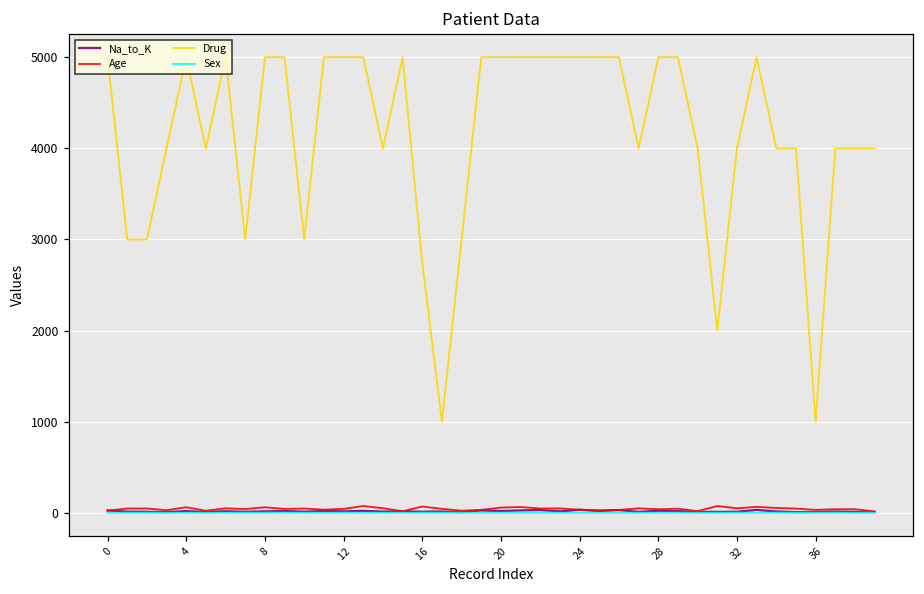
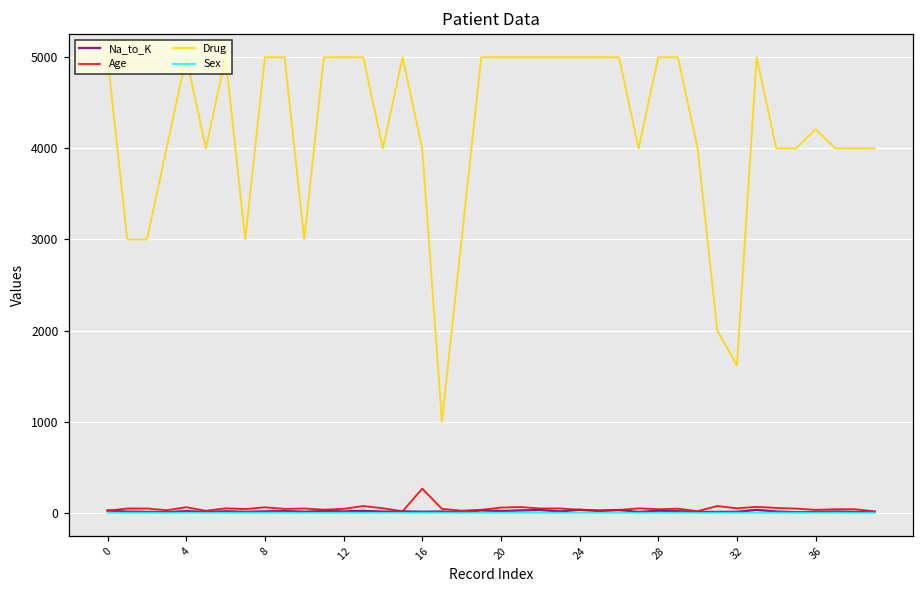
Age, 16: 100 -> 300
Drug, 16: 2700 -> 4000
Drug, 32: 4000 -> 1600
Drug, 36: 1000 -> 4200
